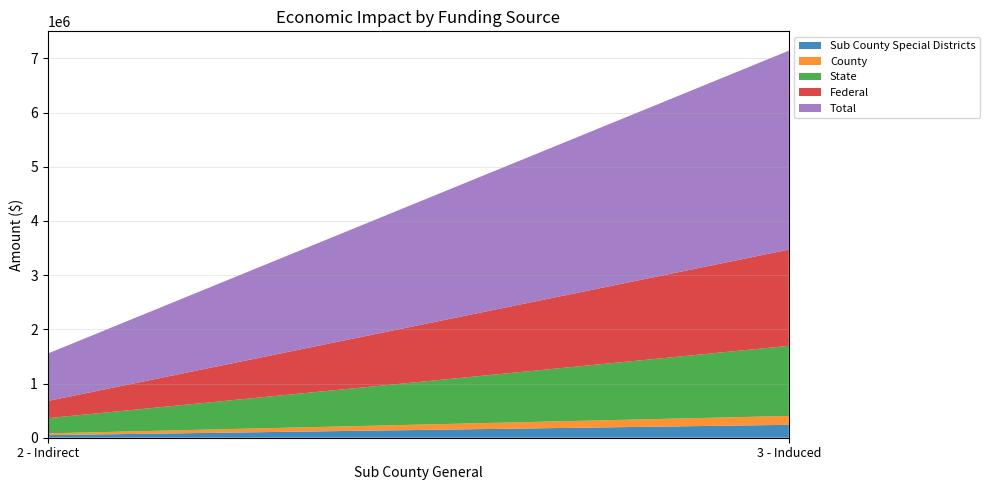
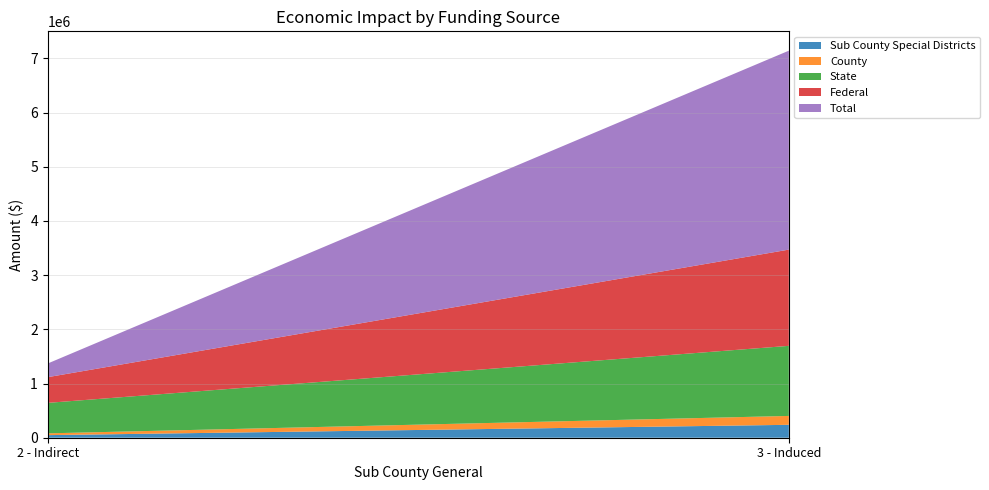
State, 2 - Indirect: 300000 -> 600000
Federal, 2 - Indirect: 300000 -> 500000
Total, 2 - Indirect: 900000 -> 300000
